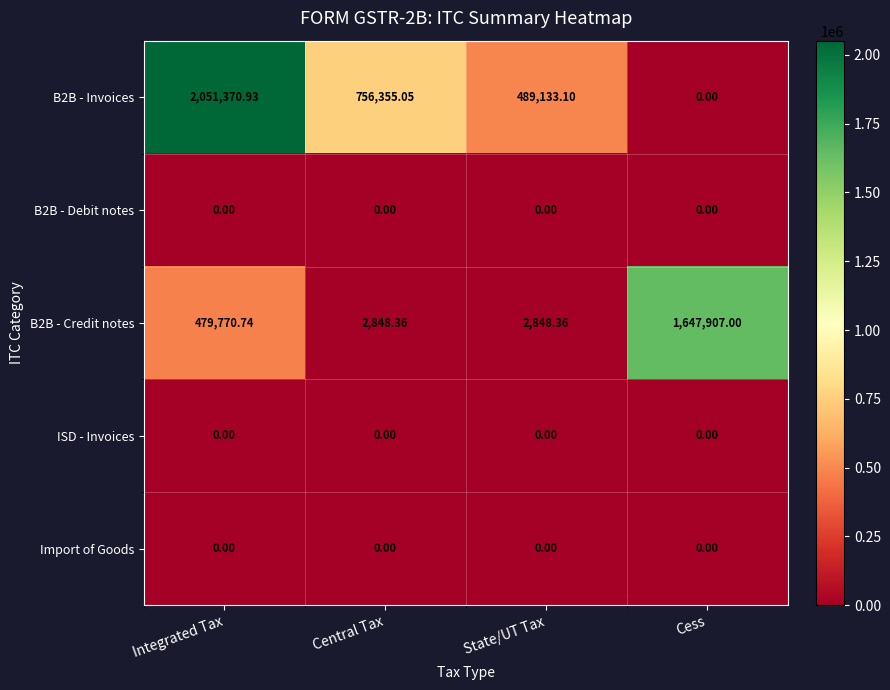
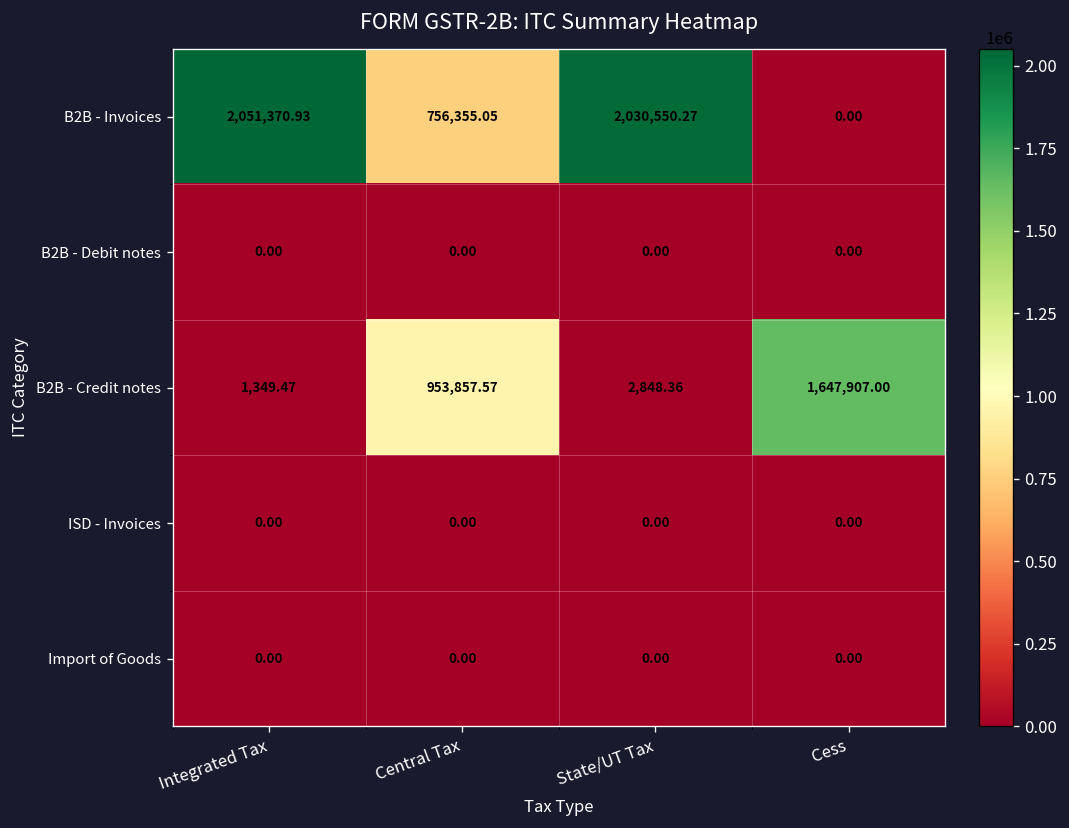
B2B - Invoices, State/UT Tax: 489,133.10 -> 2,030,550.27
B2B - Credit notes, Integrated Tax: 479,770.74 -> 1,349.47
B2B - Credit notes, Central Tax: 2,848.36 -> 953,857.57
